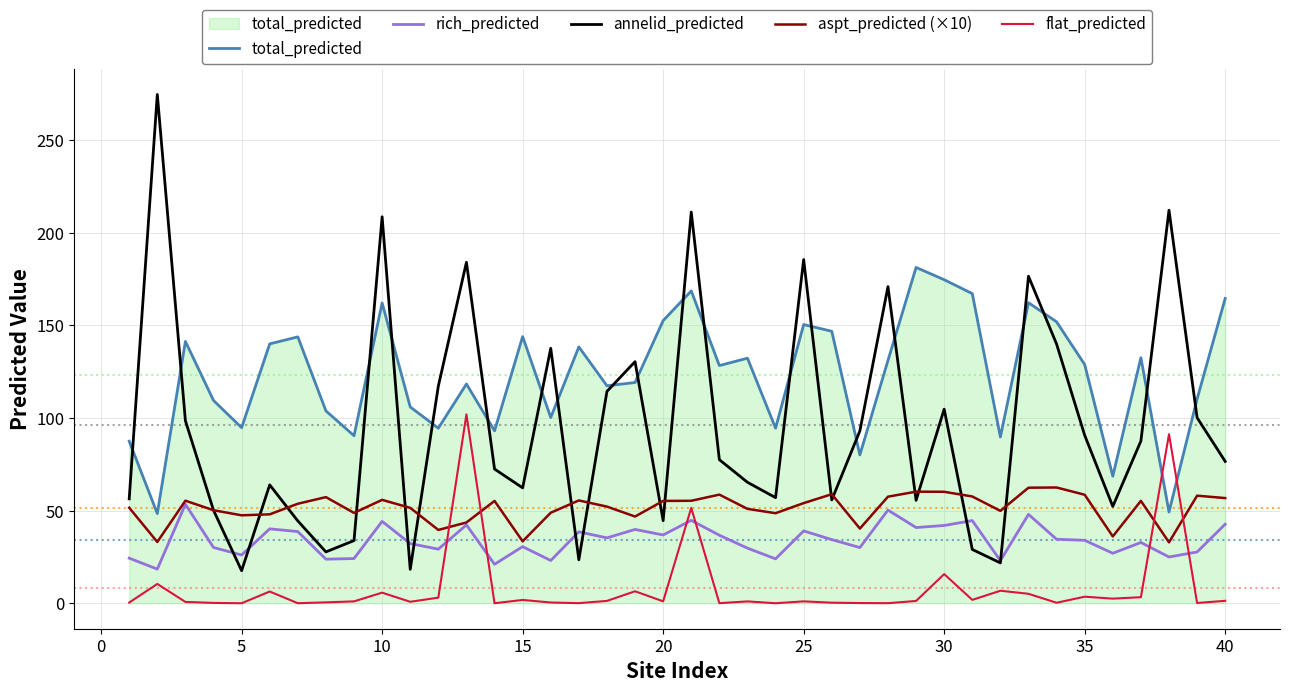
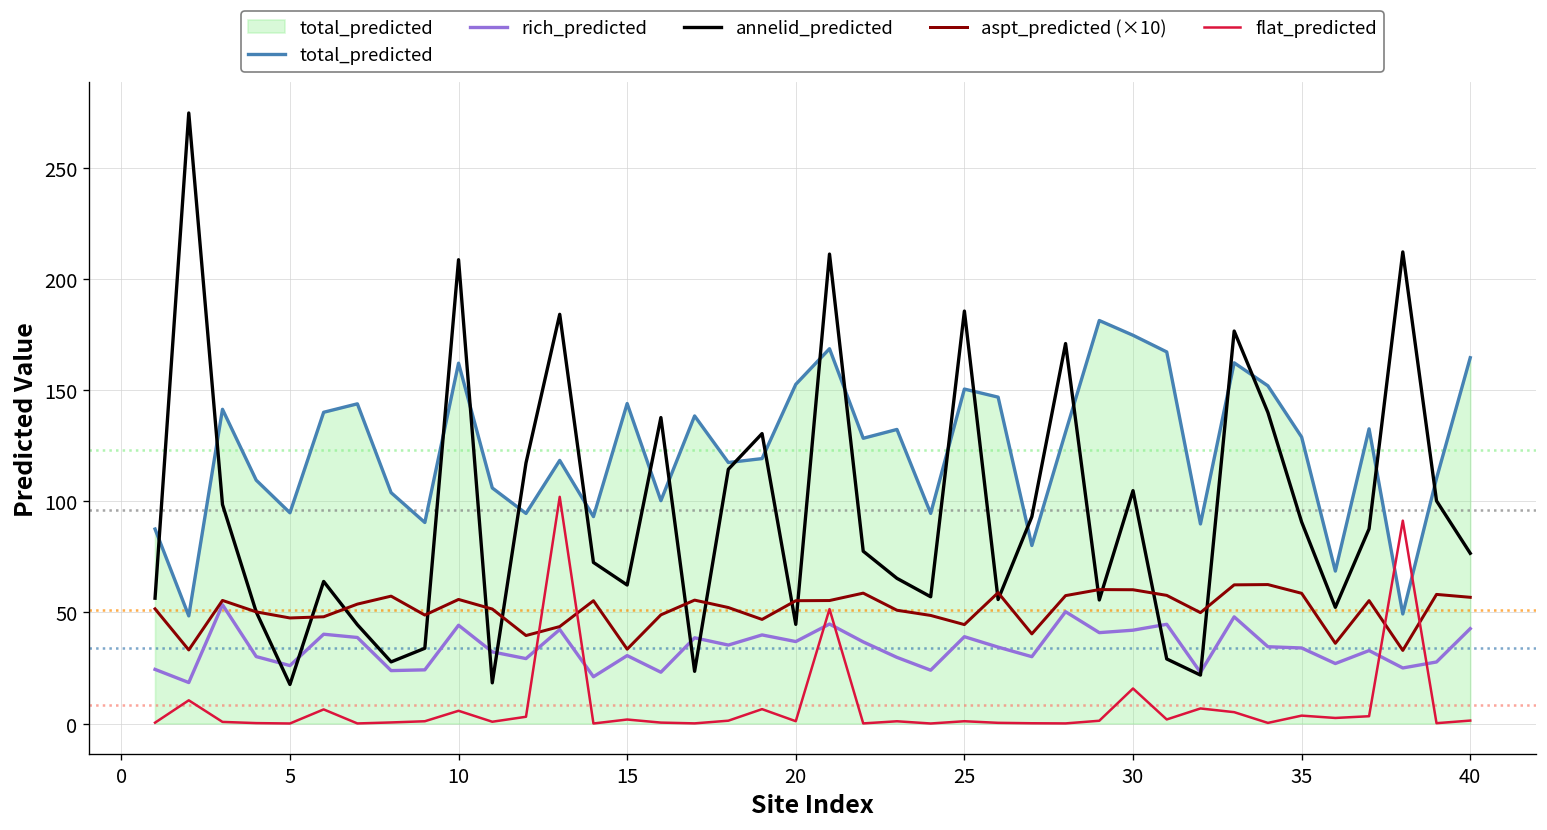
aspt_predicted (×10), 25: 54 -> 45
